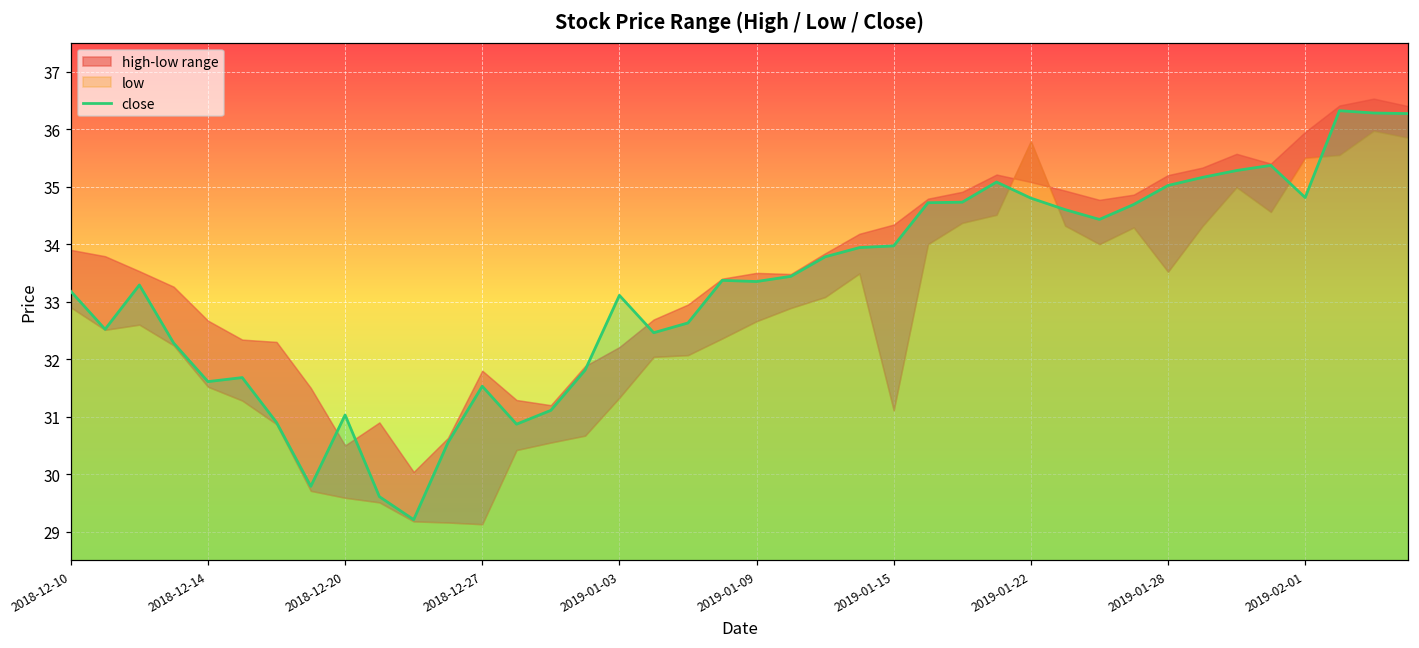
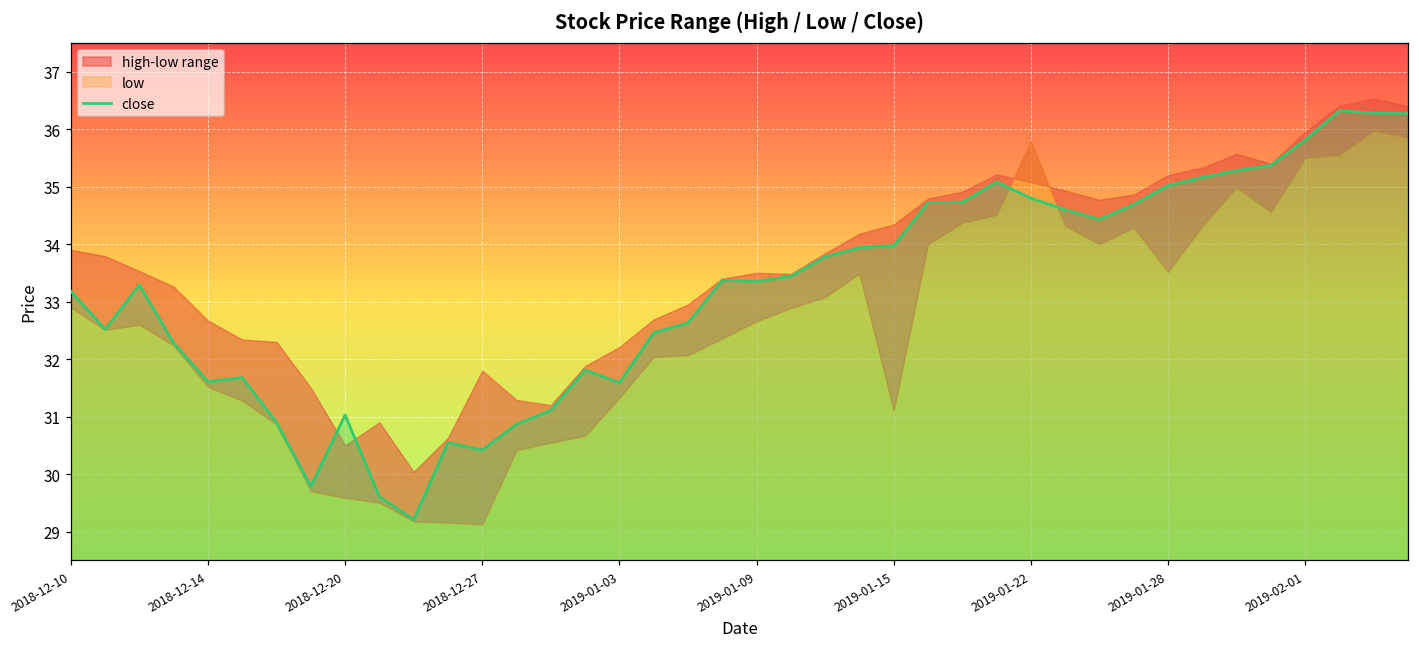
close, 2018-12-27: 31.5 -> 30.4
close, 2019-01-03: 33.1 -> 31.6
close, 2019-02-01: 34.8 -> 35.8
